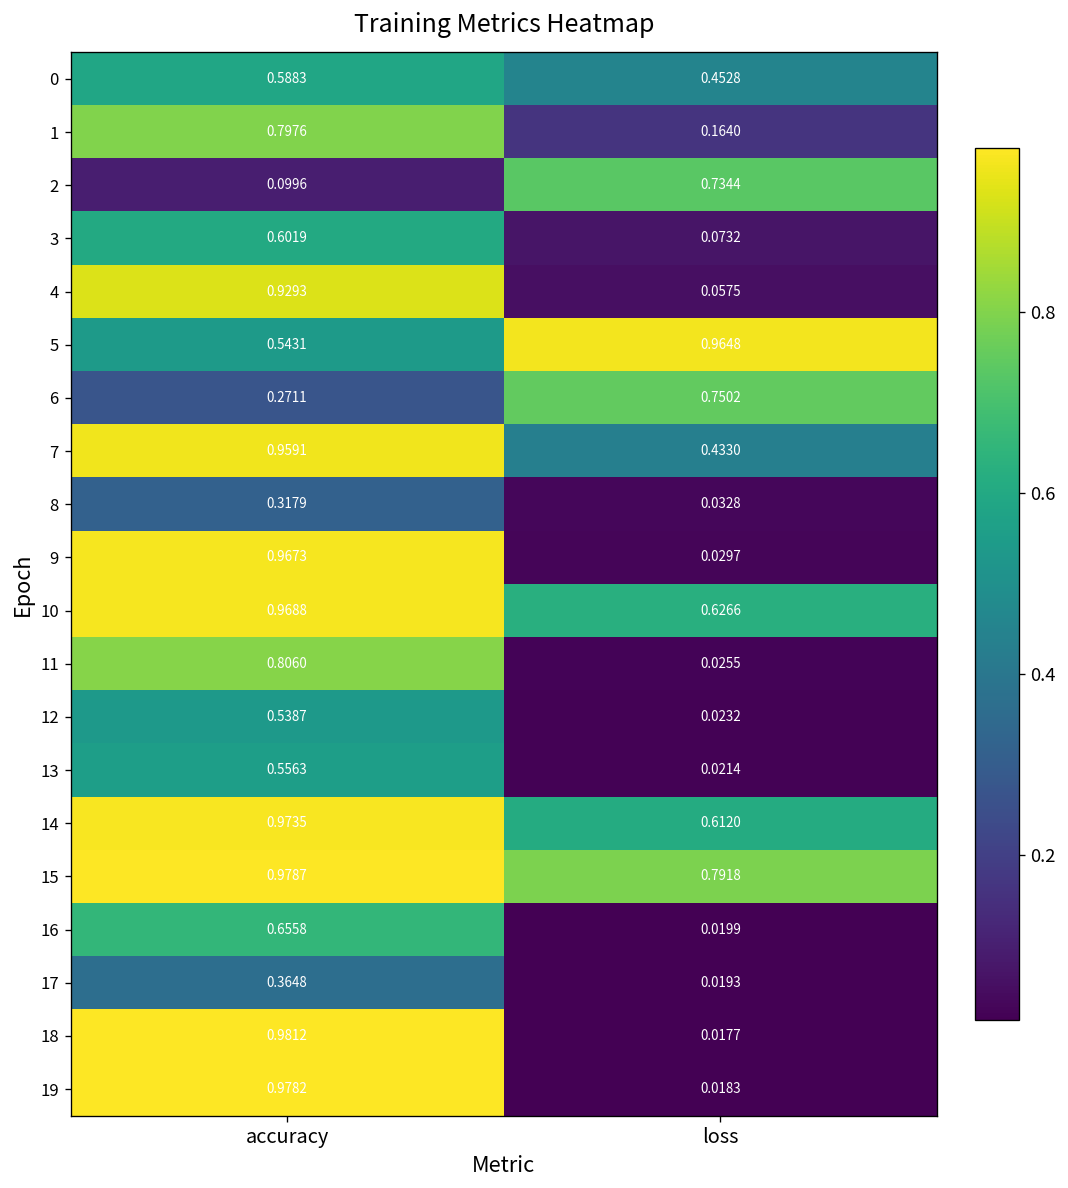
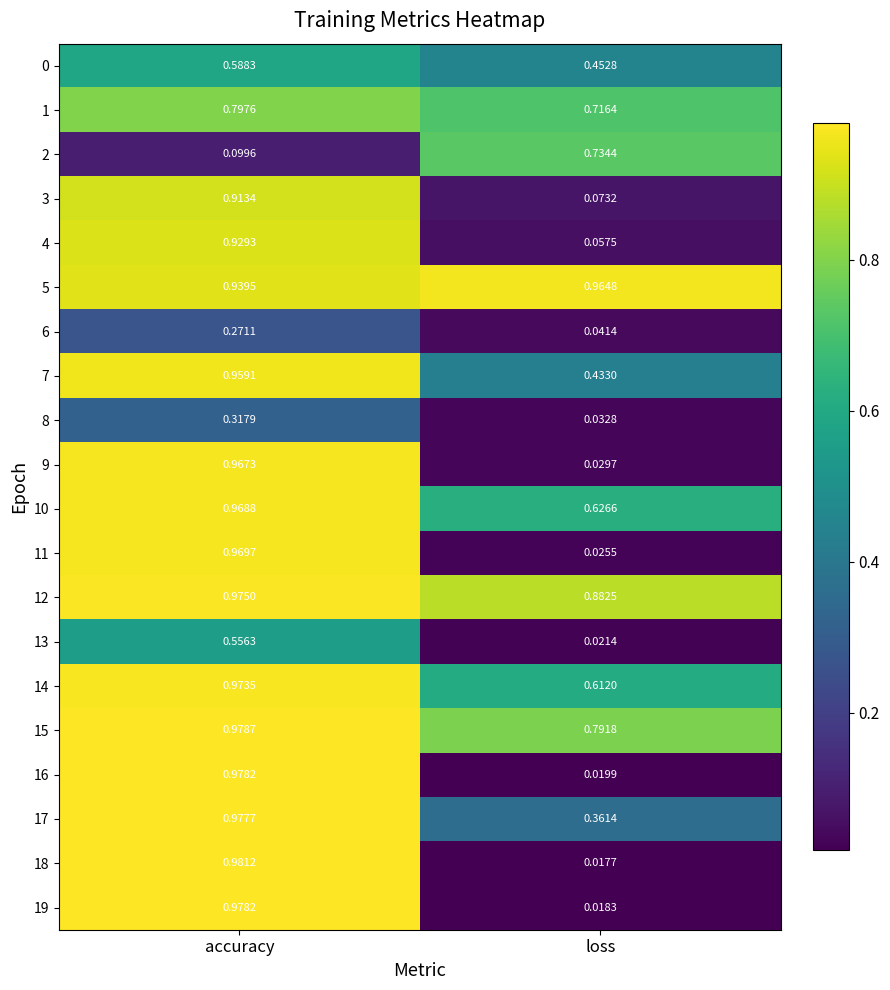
1, loss: 0.1640 -> 0.7164
3, accuracy: 0.6019 -> 0.9134
5, accuracy: 0.5431 -> 0.9395
6, loss: 0.7502 -> 0.0414
11, accuracy: 0.8060 -> 0.9697
12, accuracy: 0.5387 -> 0.9750
12, loss: 0.0232 -> 0.8825
16, accuracy: 0.6558 -> 0.9782
17, accuracy: 0.3648 -> 0.9777
17, loss: 0.0193 -> 0.3614
